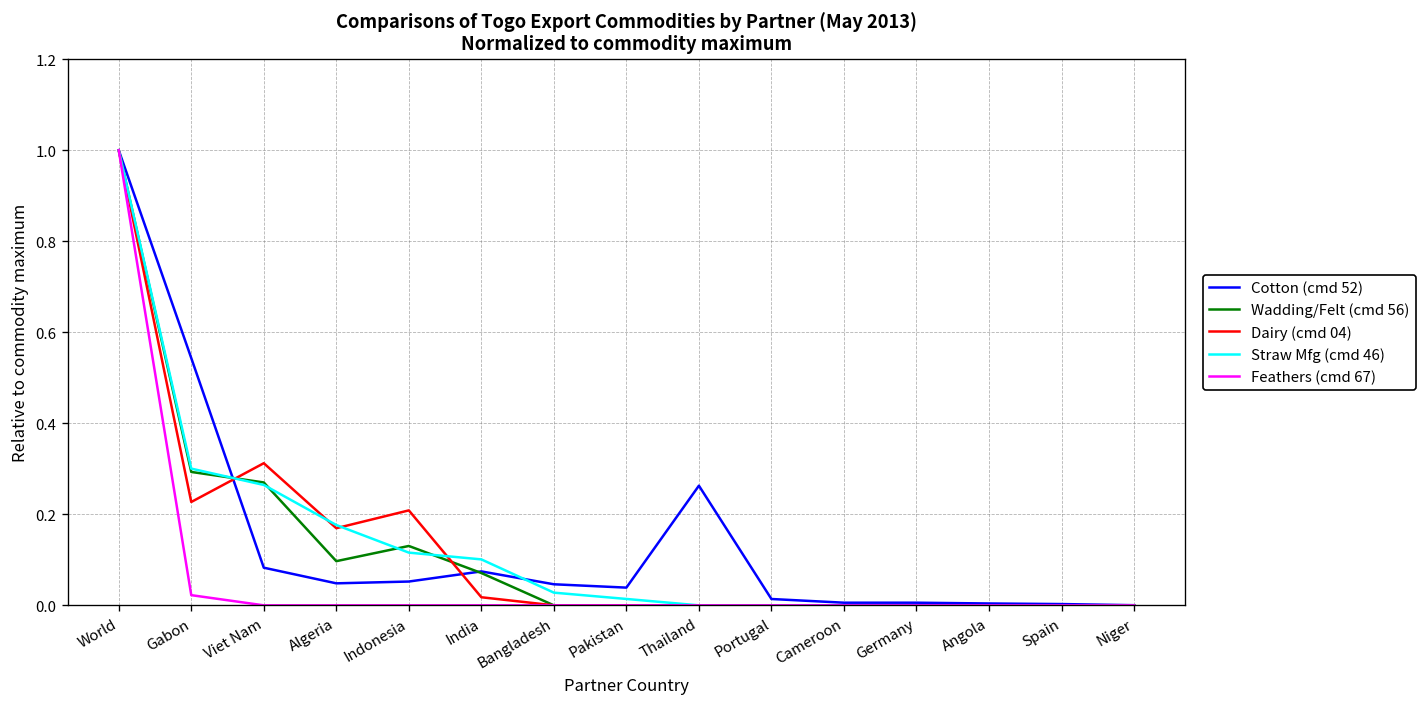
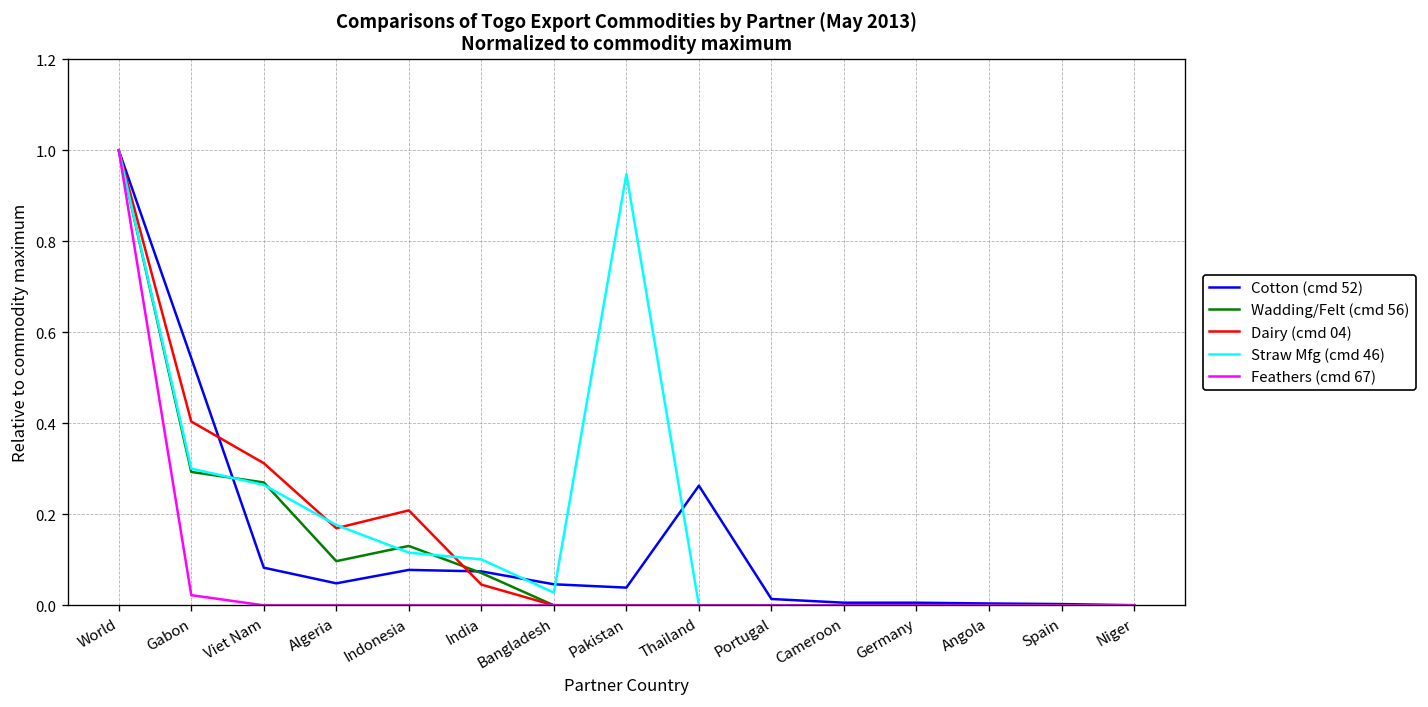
Dairy (cmd 04), Gabon: 0.23 -> 0.40
Cotton (cmd 52), Indonesia: 0.05 -> 0.08
Dairy (cmd 04), India: 0.02 -> 0.05
Straw Mfg (cmd 46), Pakistan: 0.01 -> 0.95
